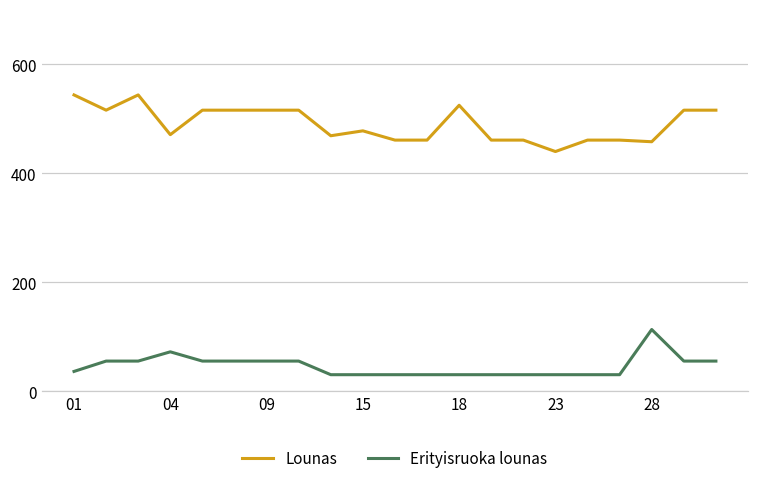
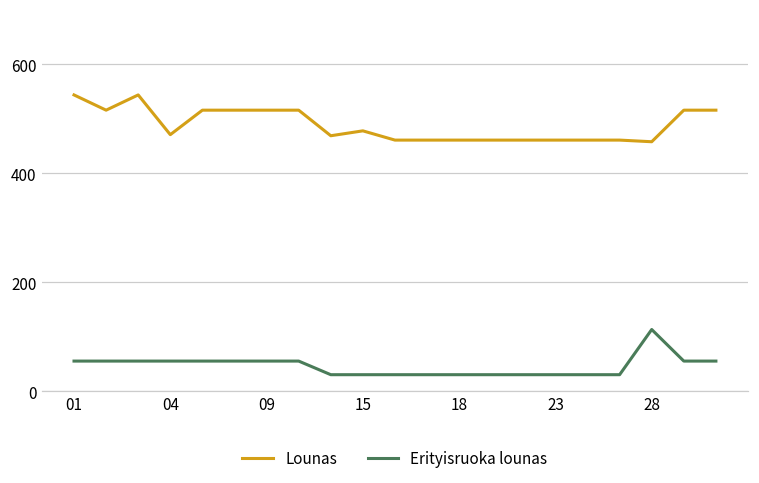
Erityisruoka lounas, 01: 40 -> 60
Erityisruoka lounas, 04: 70 -> 60
Lounas, 18: 530 -> 460
Lounas, 23: 440 -> 460
